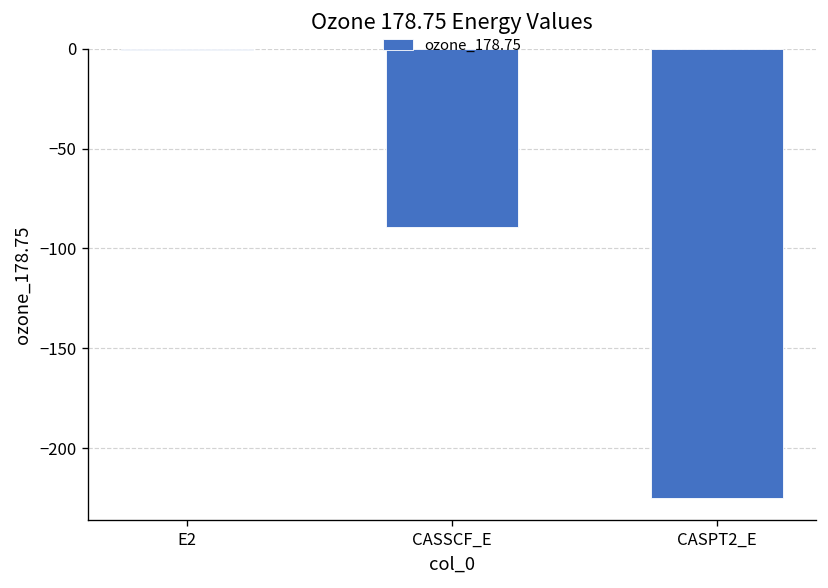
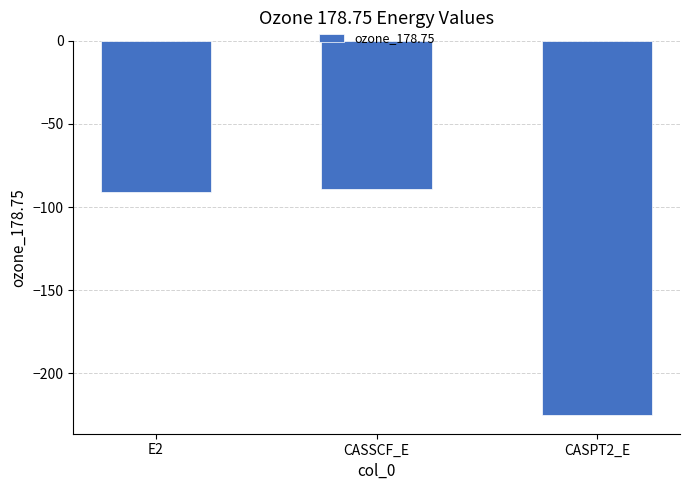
E2: -1 -> -91
